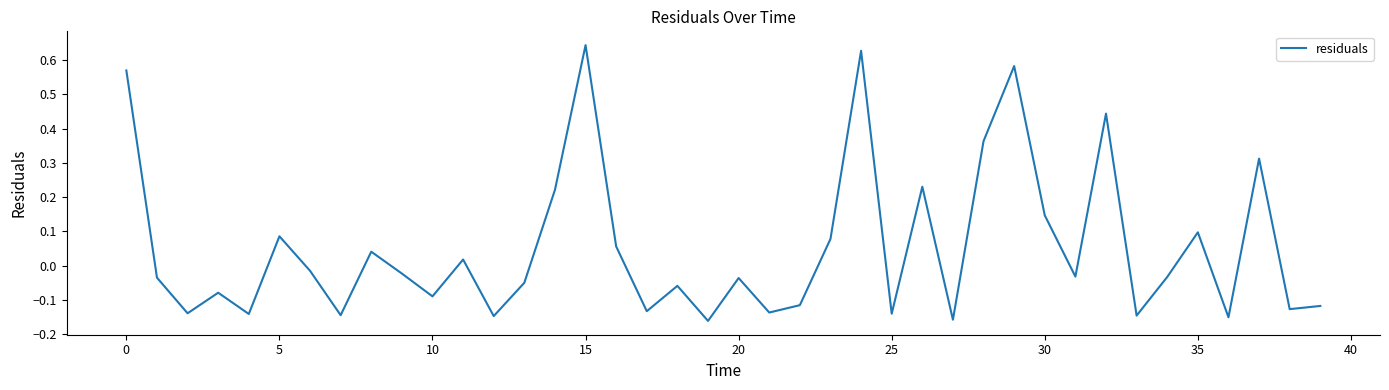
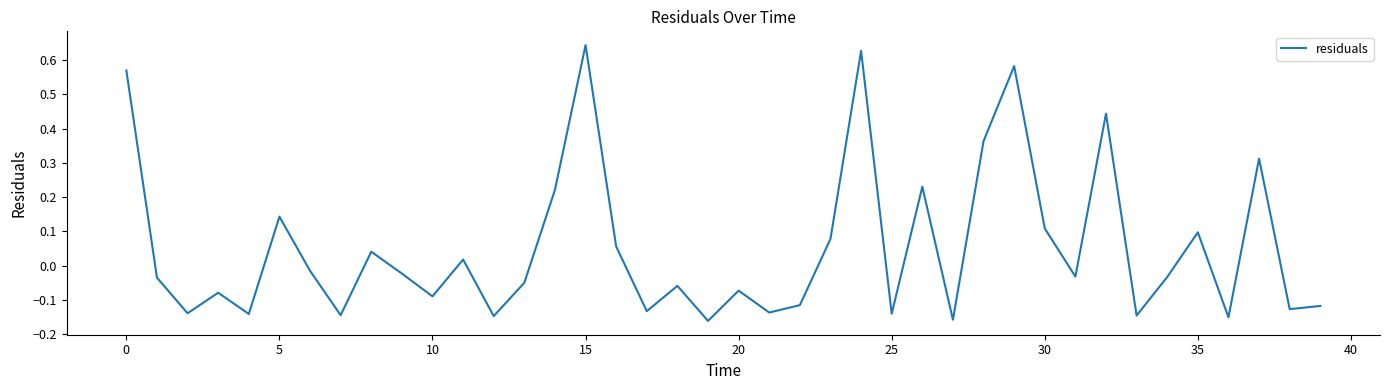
5: 0.09 -> 0.14
20: -0.04 -> -0.07
30: 0.15 -> 0.11
